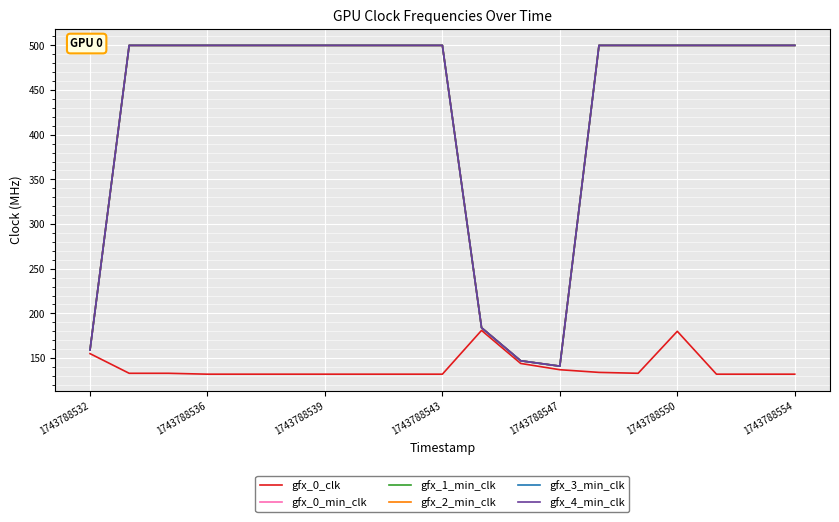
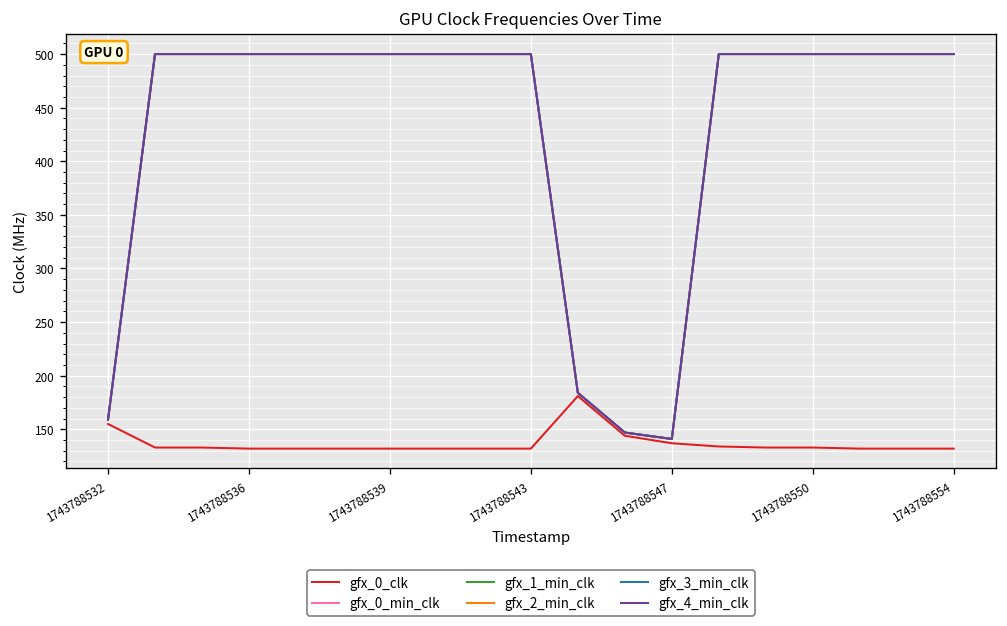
gfx_0_clk, 1743788550: 180 -> 130
